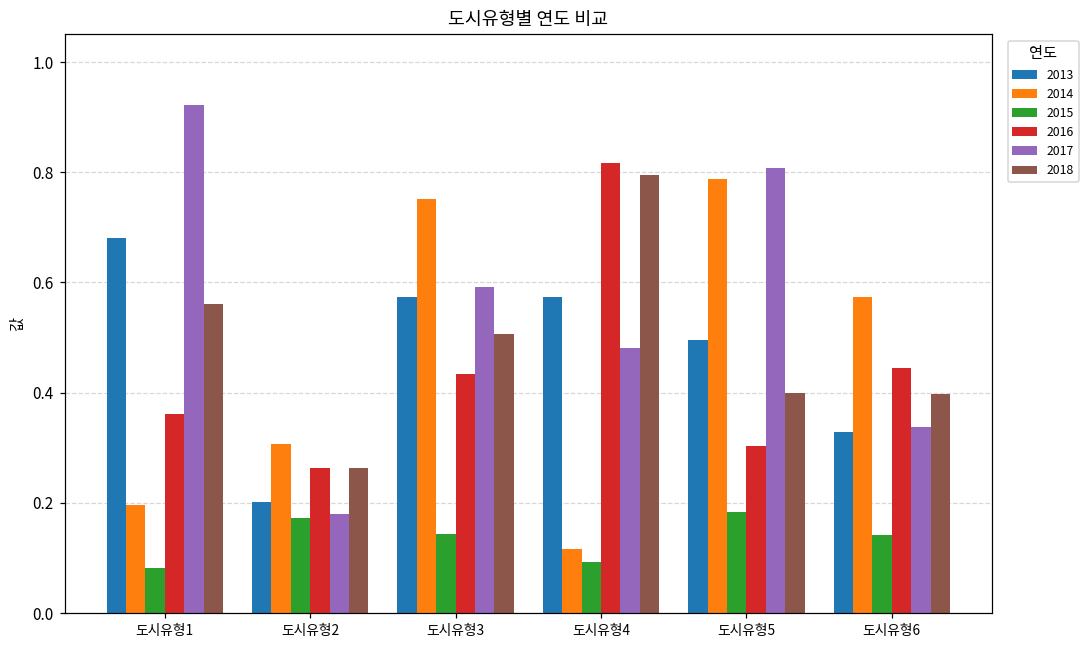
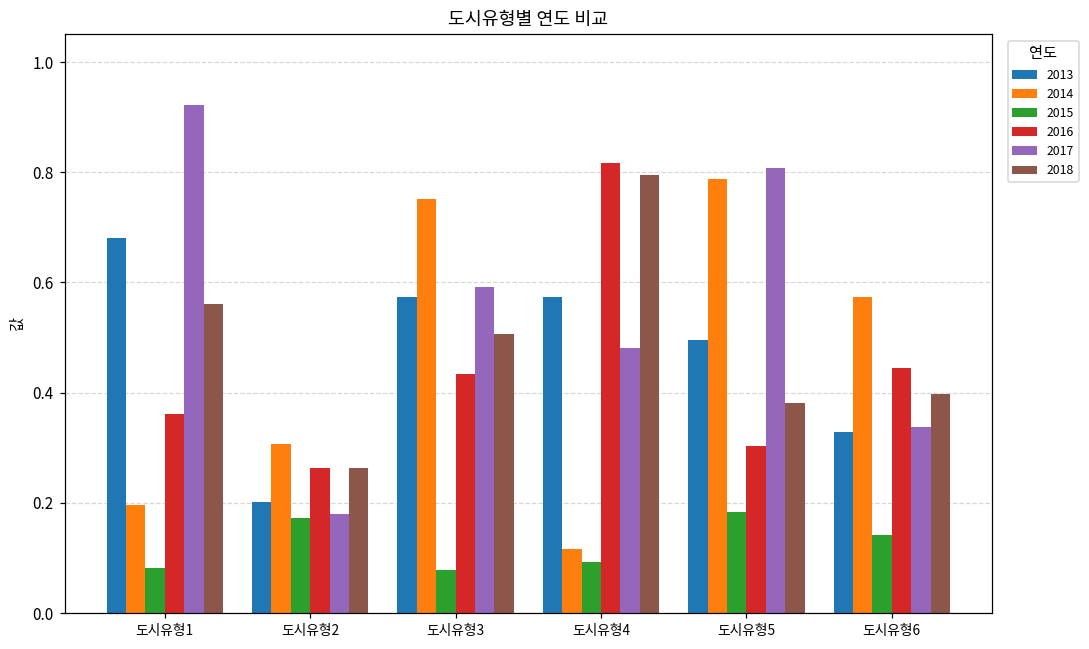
2015, 도시유형3: 0.14 -> 0.08
2018, 도시유형5: 0.40 -> 0.38
